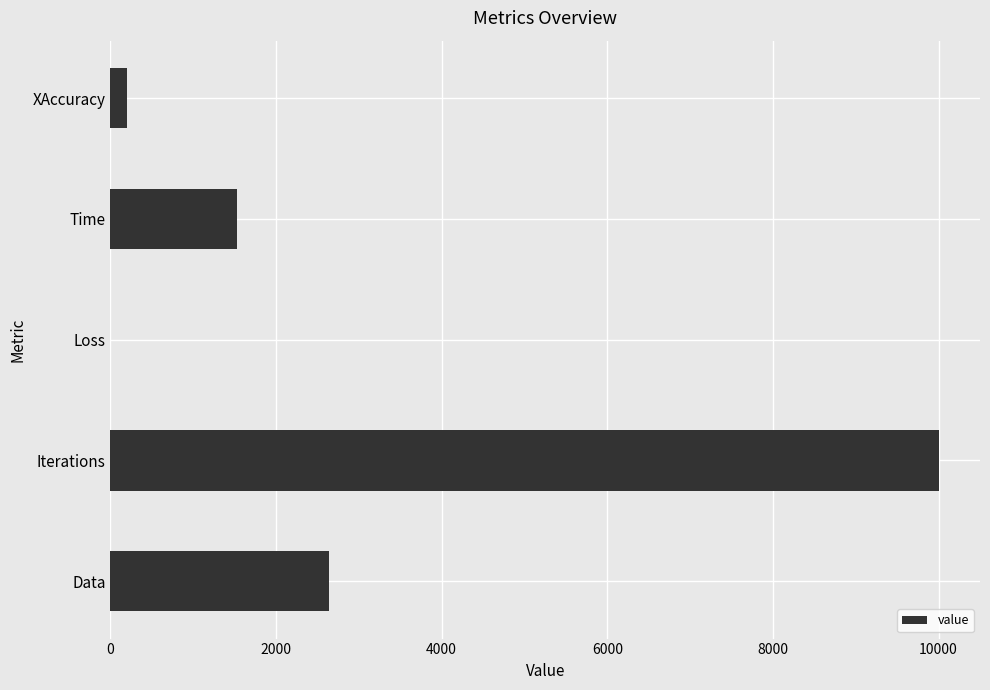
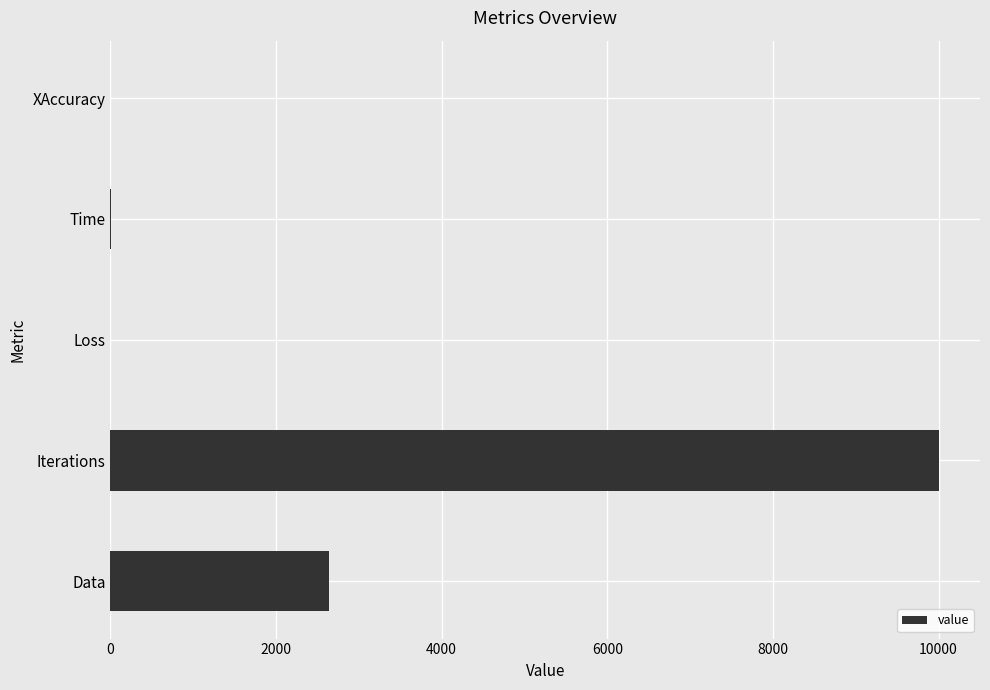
XAccuracy: 200 -> 0
Time: 1500 -> 0
